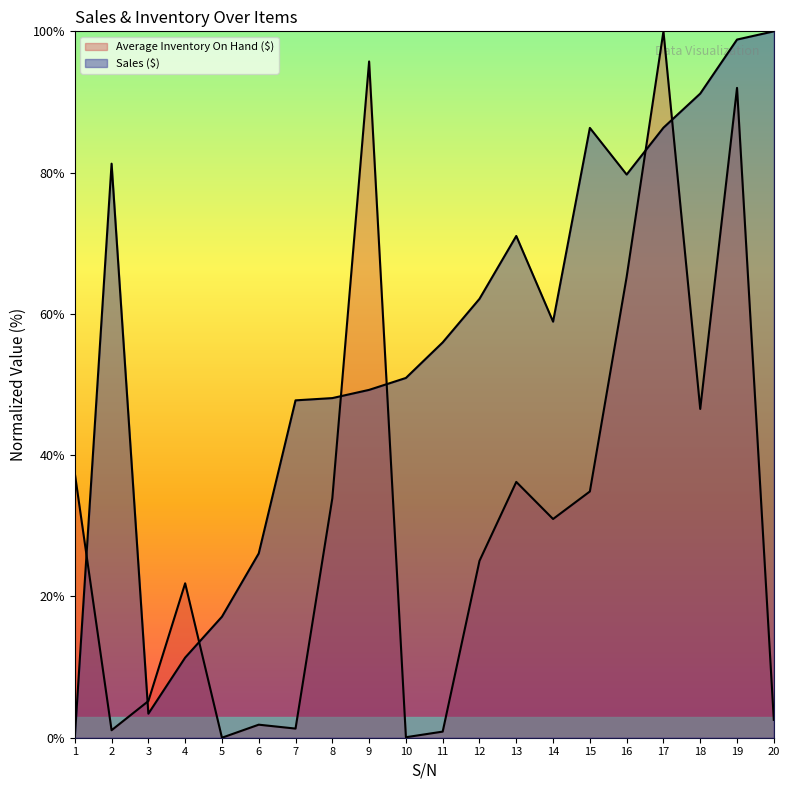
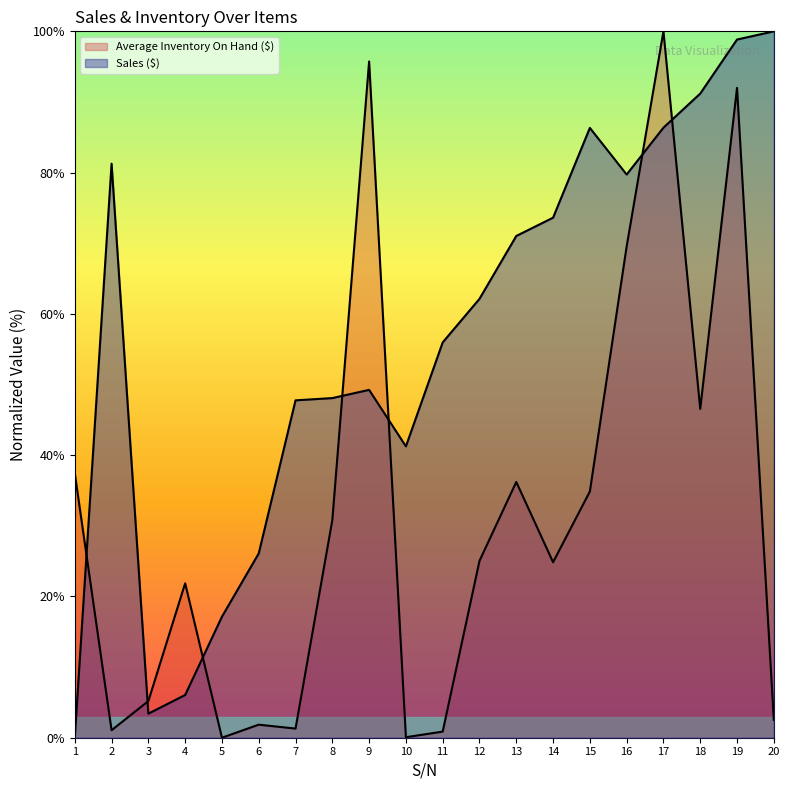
Sales ($), 4: 11% -> 6%
Average Inventory On Hand ($), 8: 34% -> 31%
Sales ($), 10: 51% -> 41%
Average Inventory On Hand ($), 14: 31% -> 25%
Sales ($), 14: 59% -> 74%
Average Inventory On Hand ($), 16: 65% -> 70%
